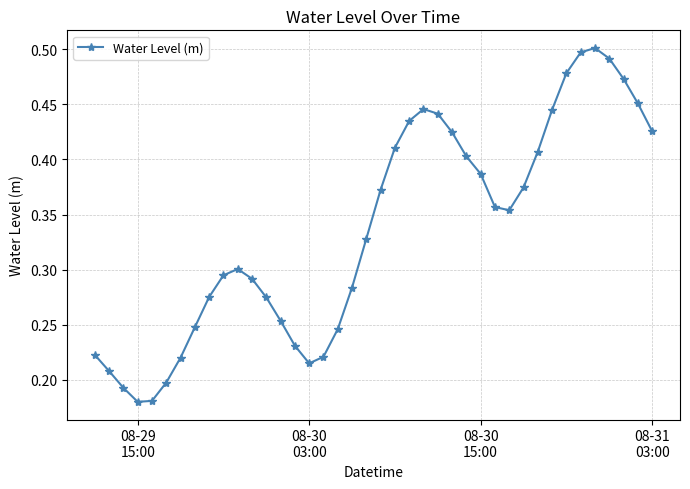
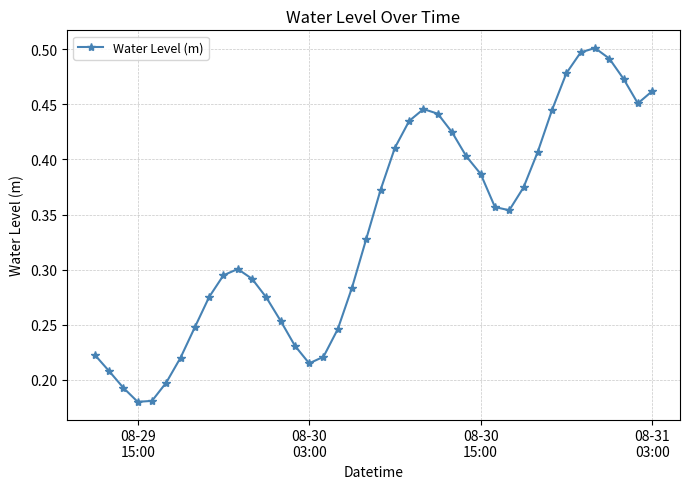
08-31 03:00: 0.426 -> 0.462
